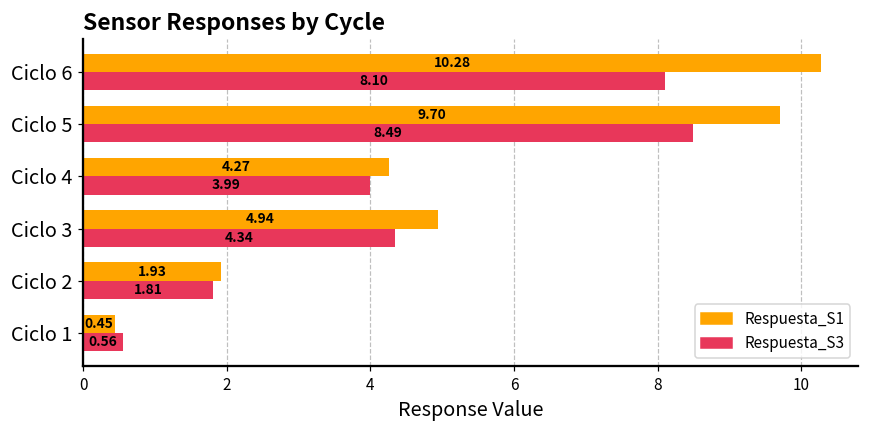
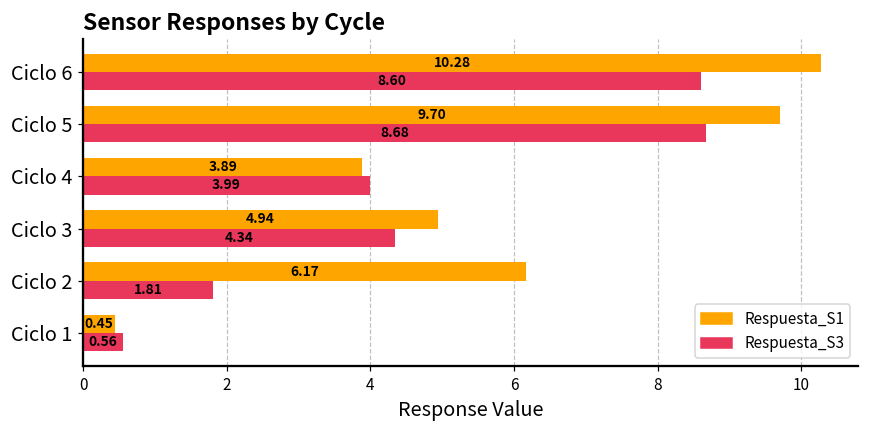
Respuesta_S3, Ciclo 6: 8.10 -> 8.60
Respuesta_S3, Ciclo 5: 8.49 -> 8.68
Respuesta_S1, Ciclo 4: 4.27 -> 3.89
Respuesta_S1, Ciclo 2: 1.93 -> 6.17
